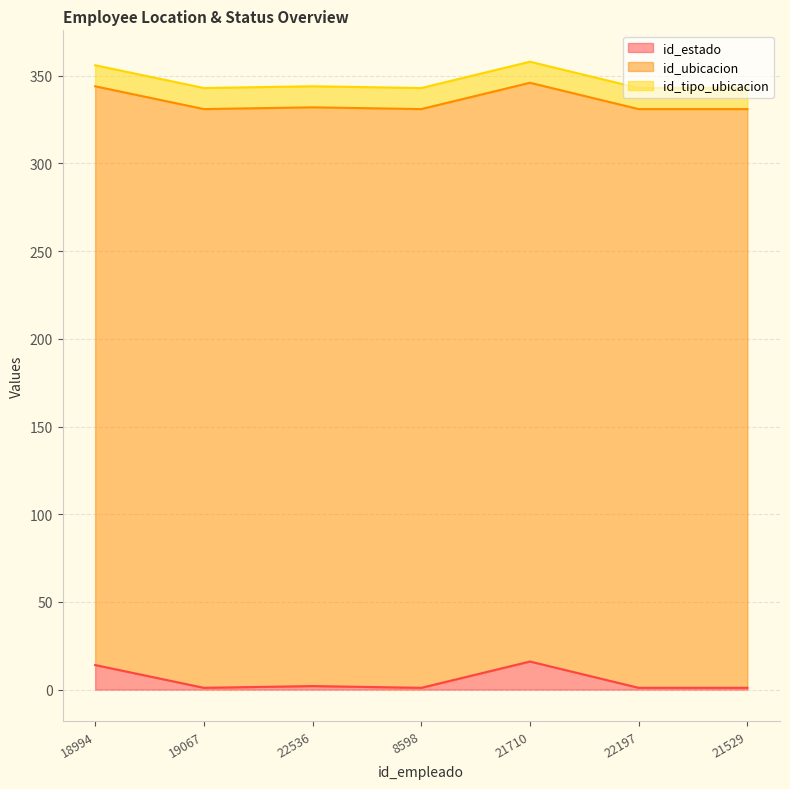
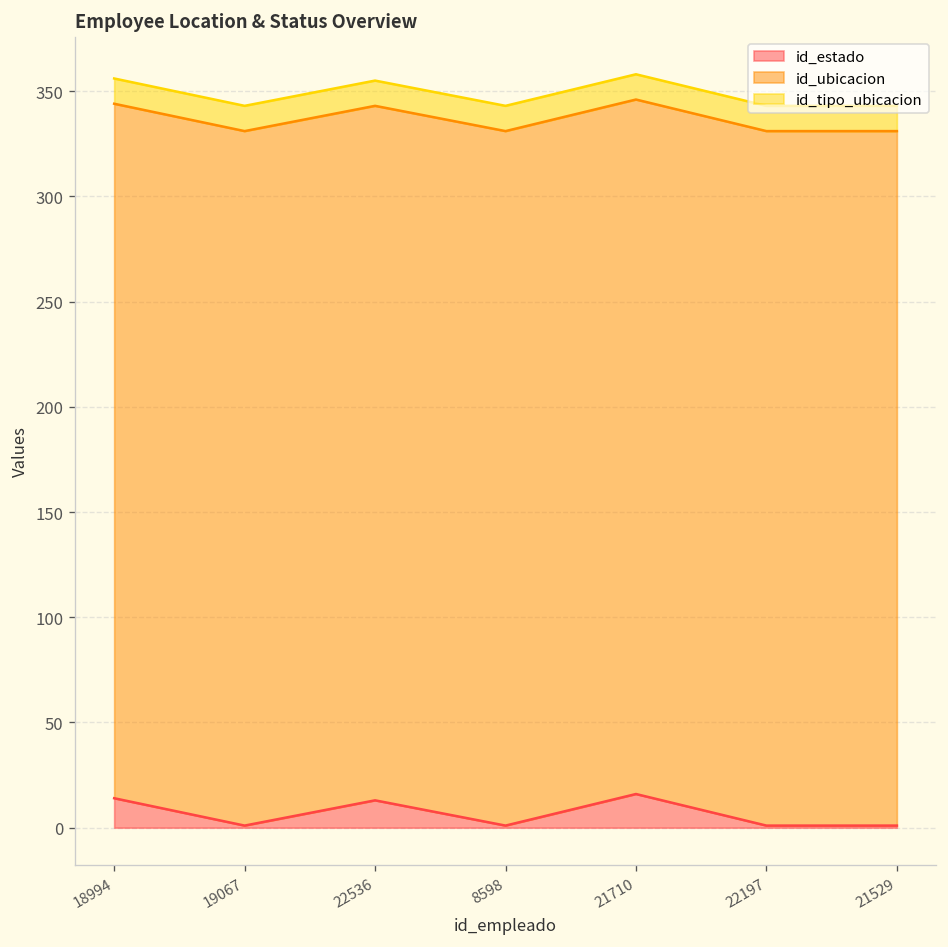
id_estado, 22536: 2 -> 13
